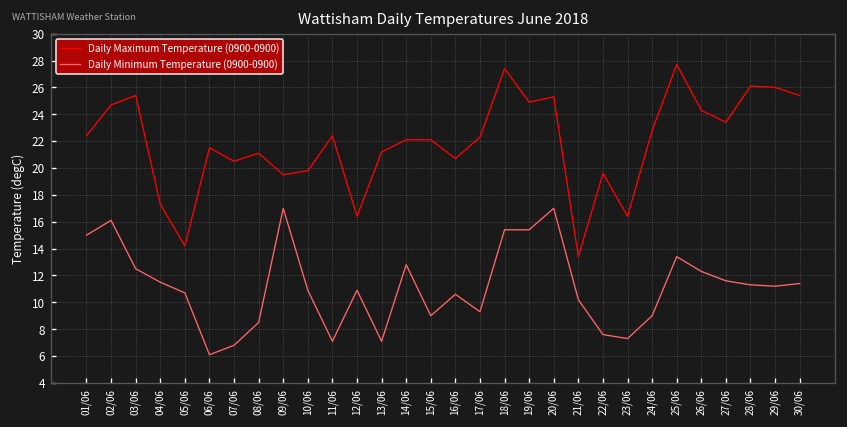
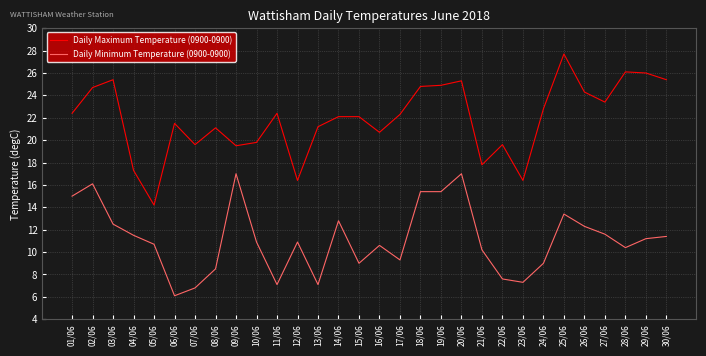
Daily Maximum Temperature (0900-0900), 07/06: 20.5 -> 19.6
Daily Maximum Temperature (0900-0900), 18/06: 27.4 -> 24.8
Daily Maximum Temperature (0900-0900), 21/06: 13.4 -> 17.8
Daily Minimum Temperature (0900-0900), 28/06: 11.3 -> 10.4
